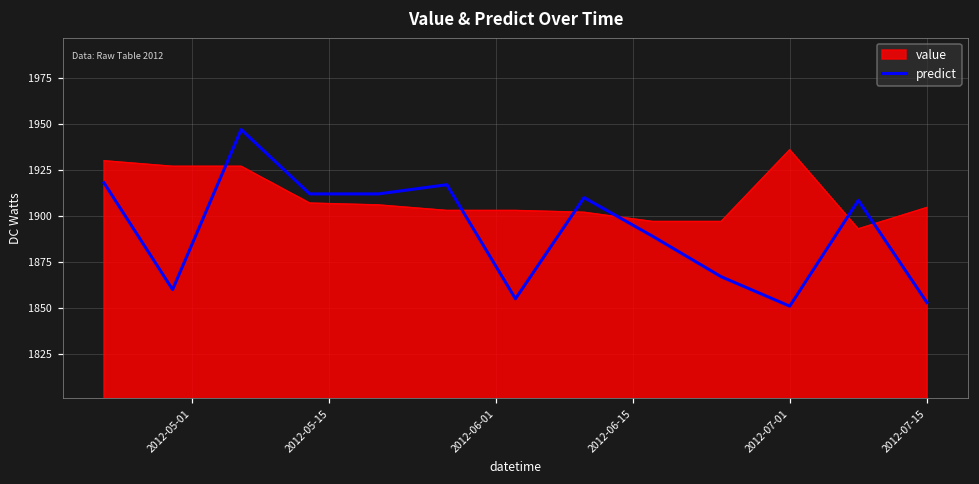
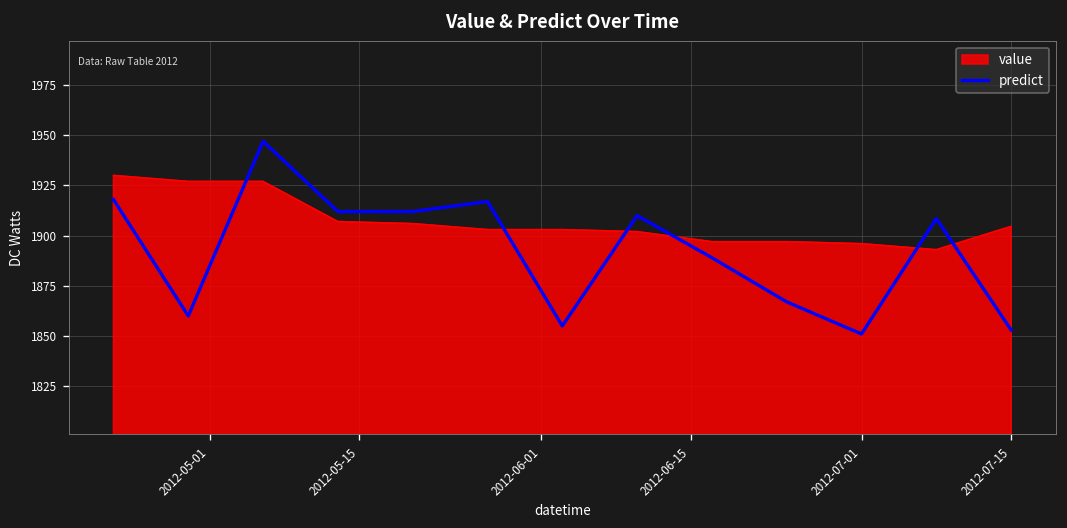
value, 2012-07-01: 1936 -> 1896
